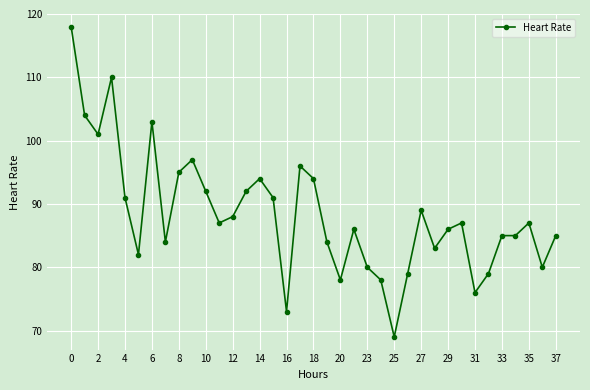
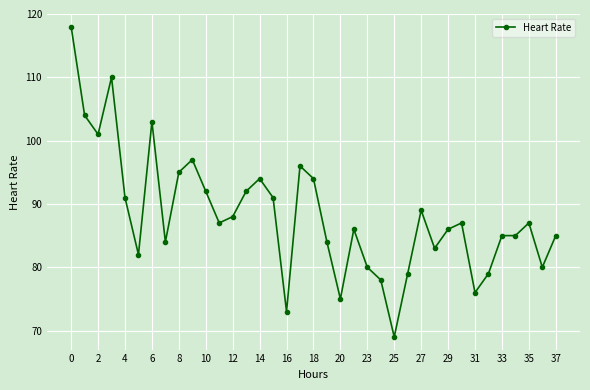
20: 78 -> 75
